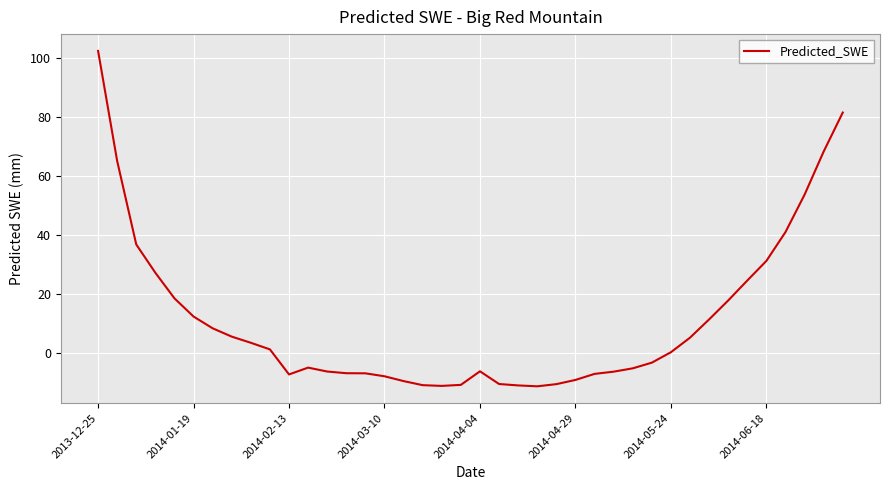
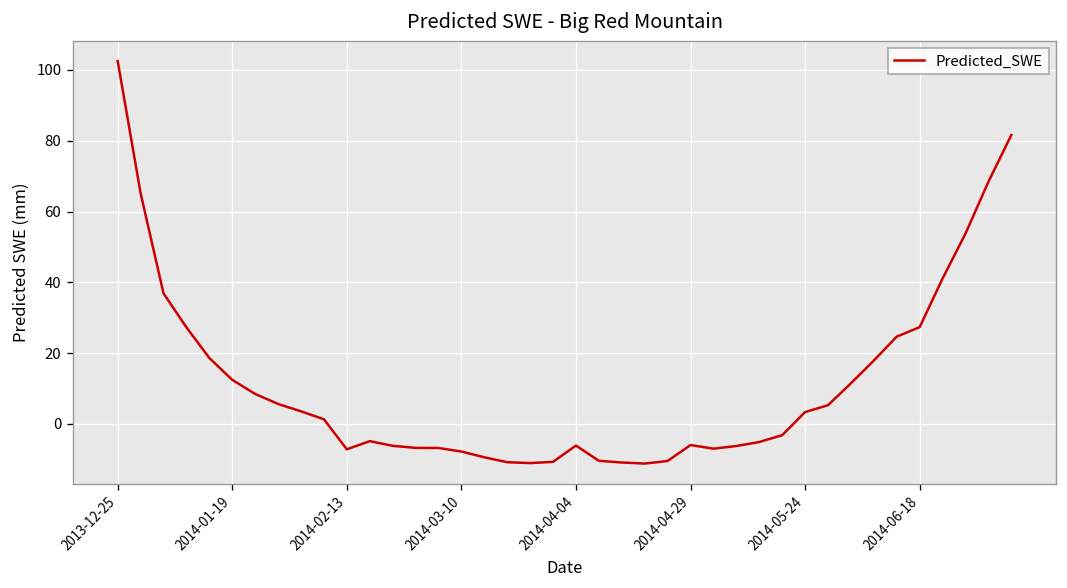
2014-04-29: -9 -> -6
2014-05-24: 0 -> 3
2014-06-18: 31 -> 27
